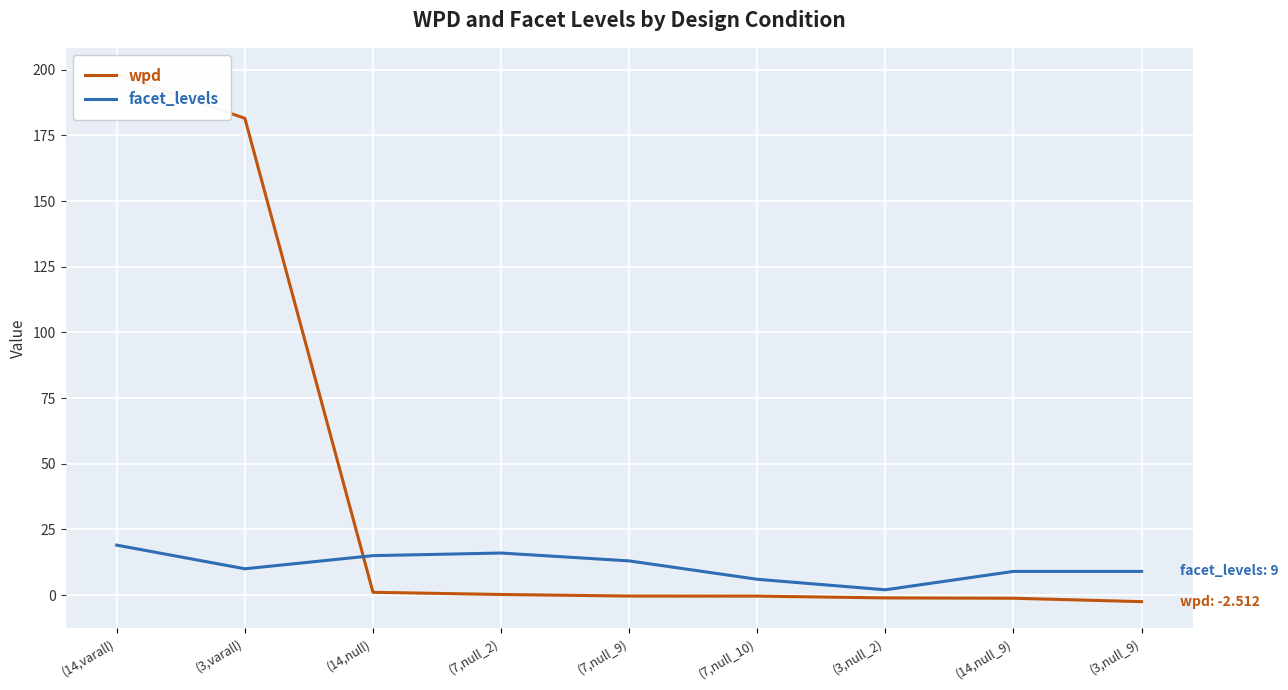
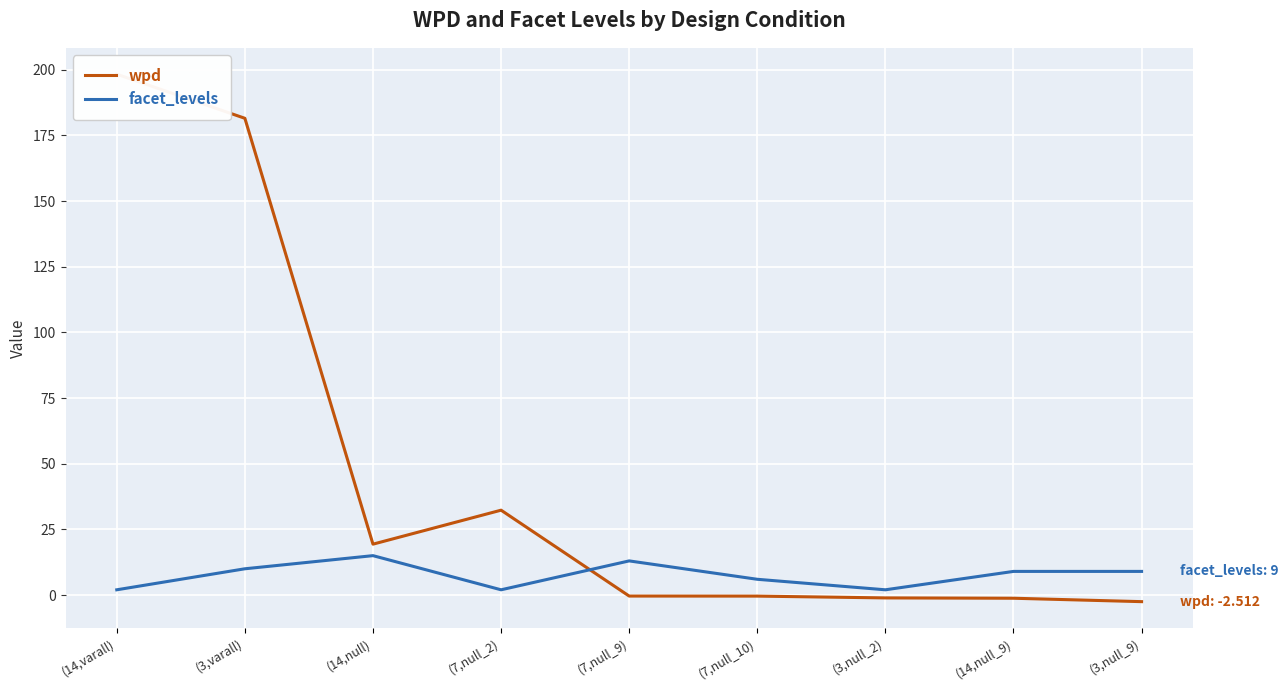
facet_levels, (14,varall): 19 -> 2
wpd, (14,null): 1 -> 19
wpd, (7,null_2): 0 -> 32
facet_levels, (7,null_2): 16 -> 2
